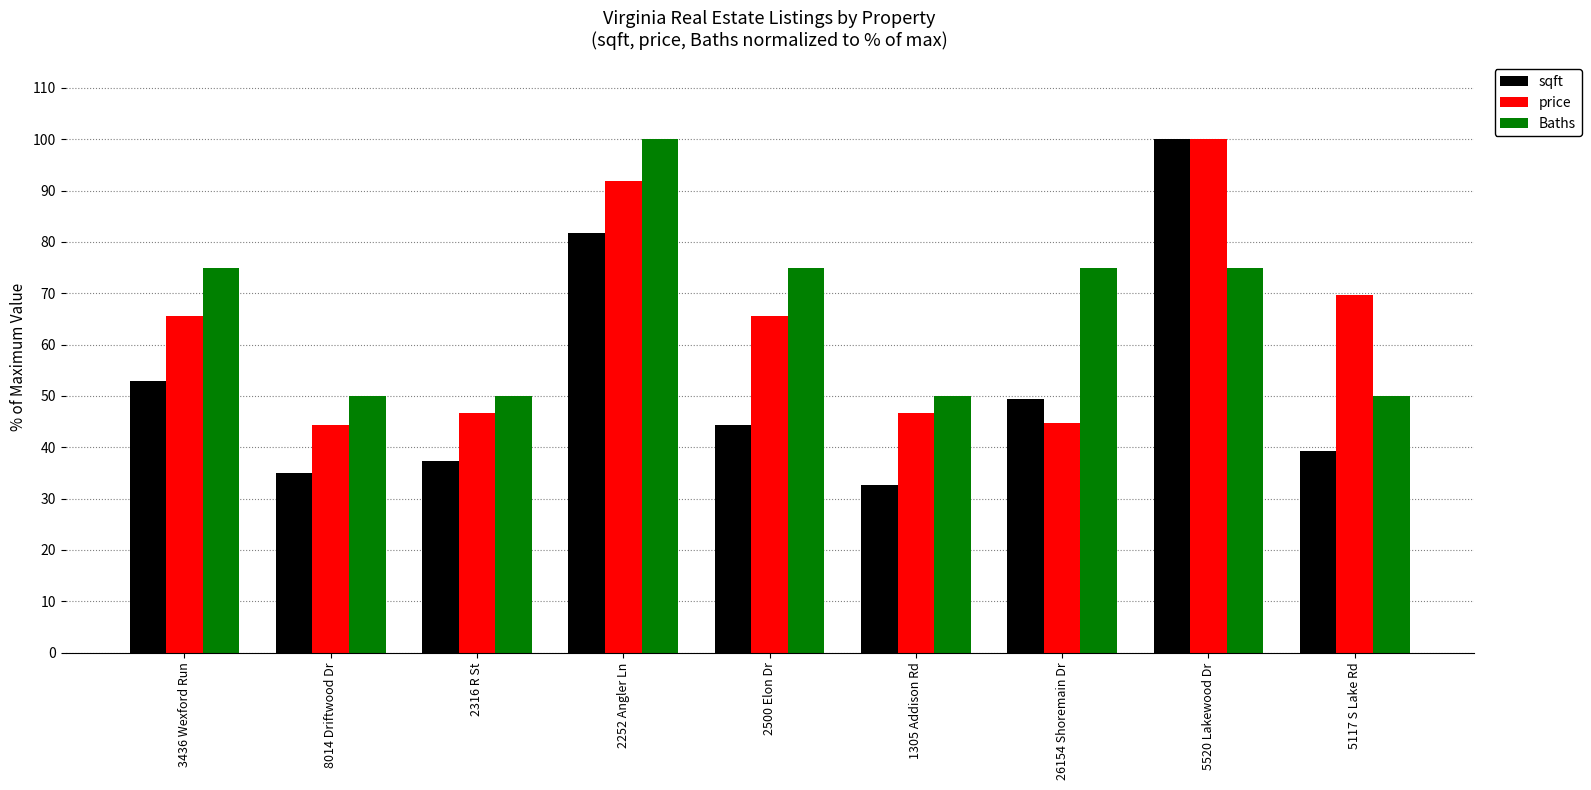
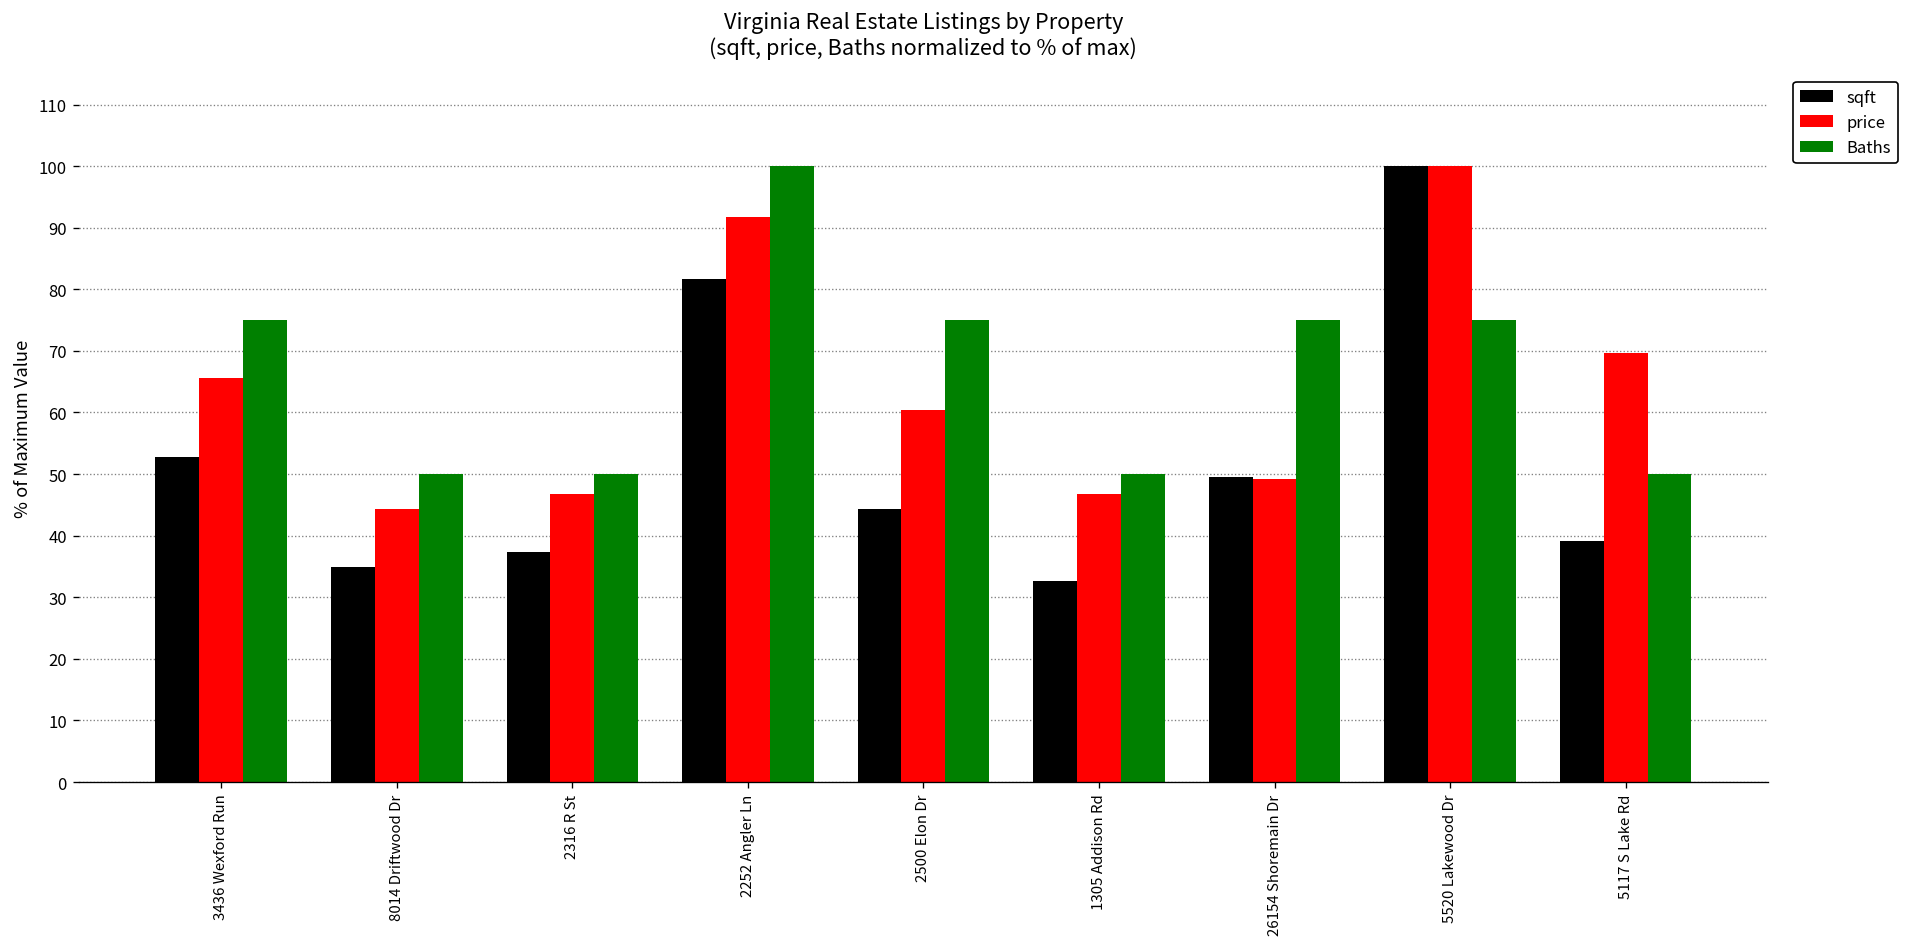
price, 2500 Elon Dr: 66 -> 60
price, 26154 Shoremain Dr: 45 -> 49
